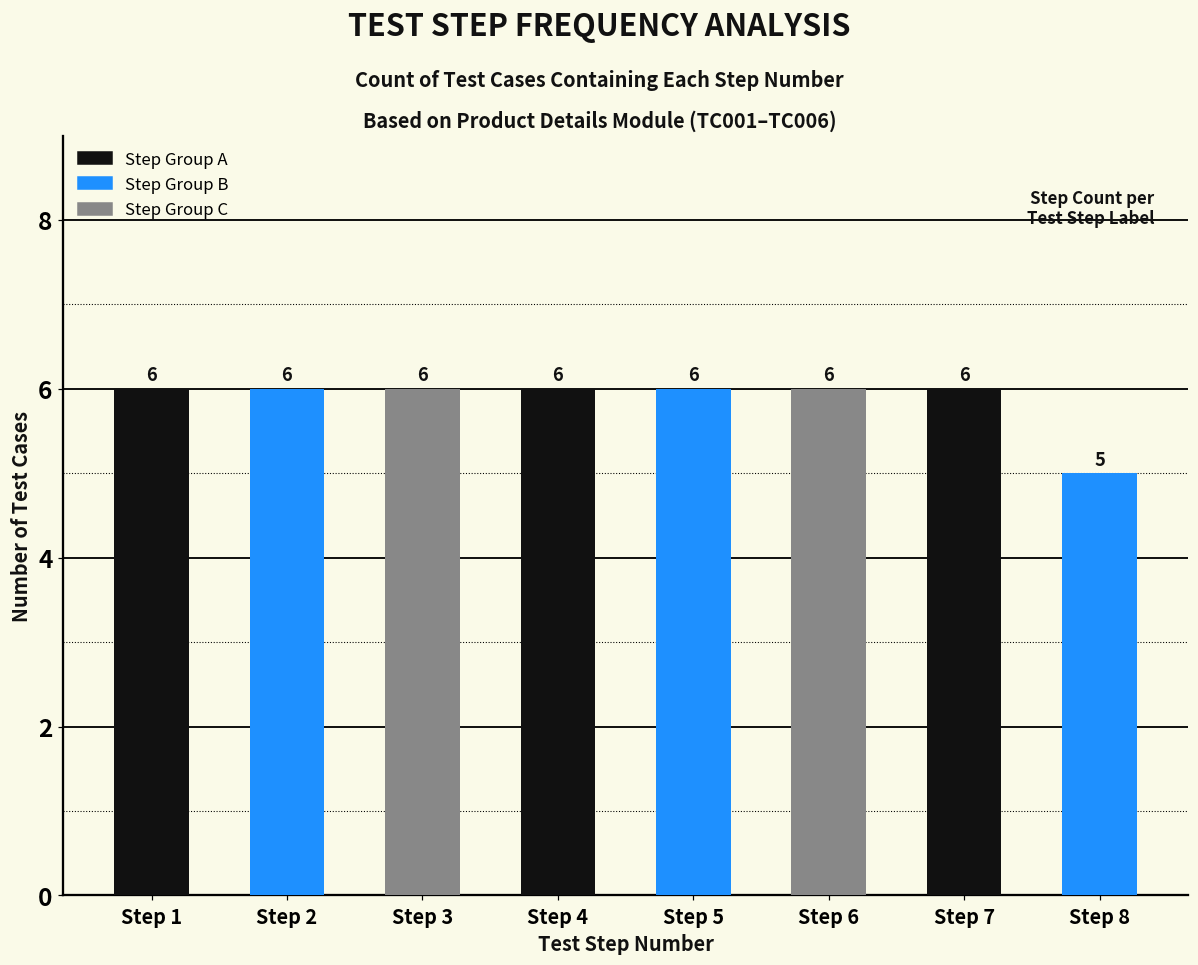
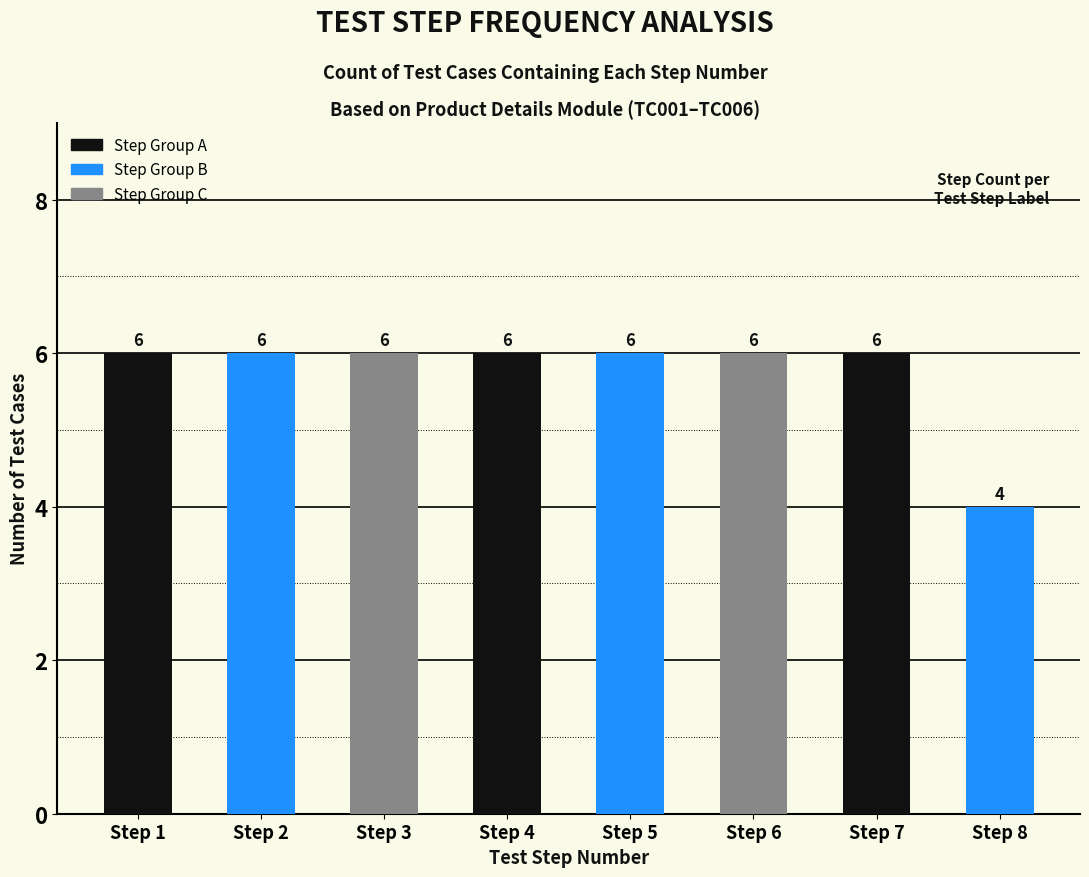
Step 8: 5 -> 4
